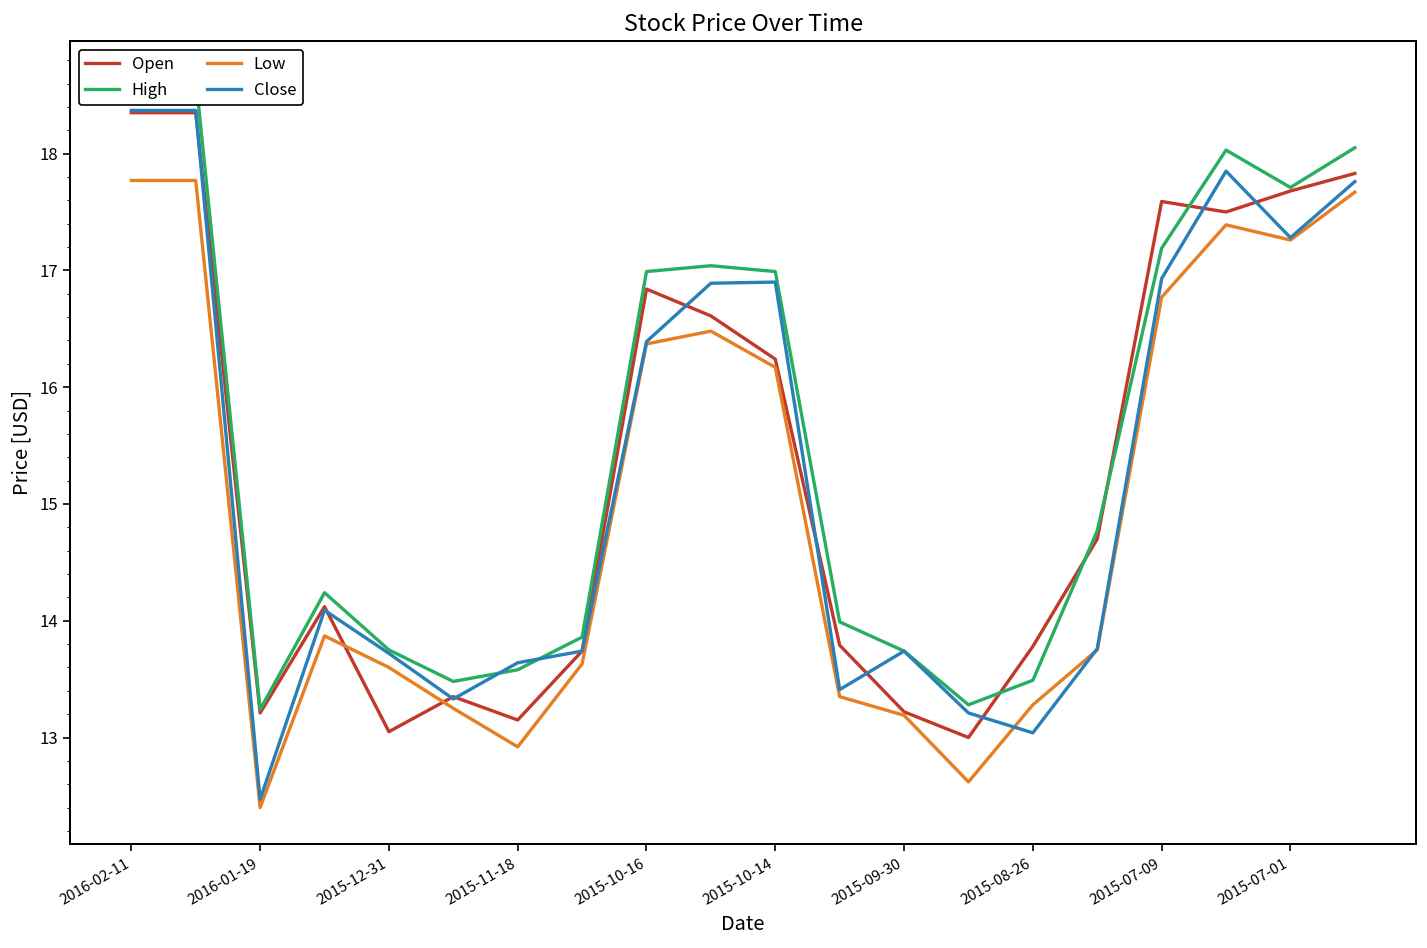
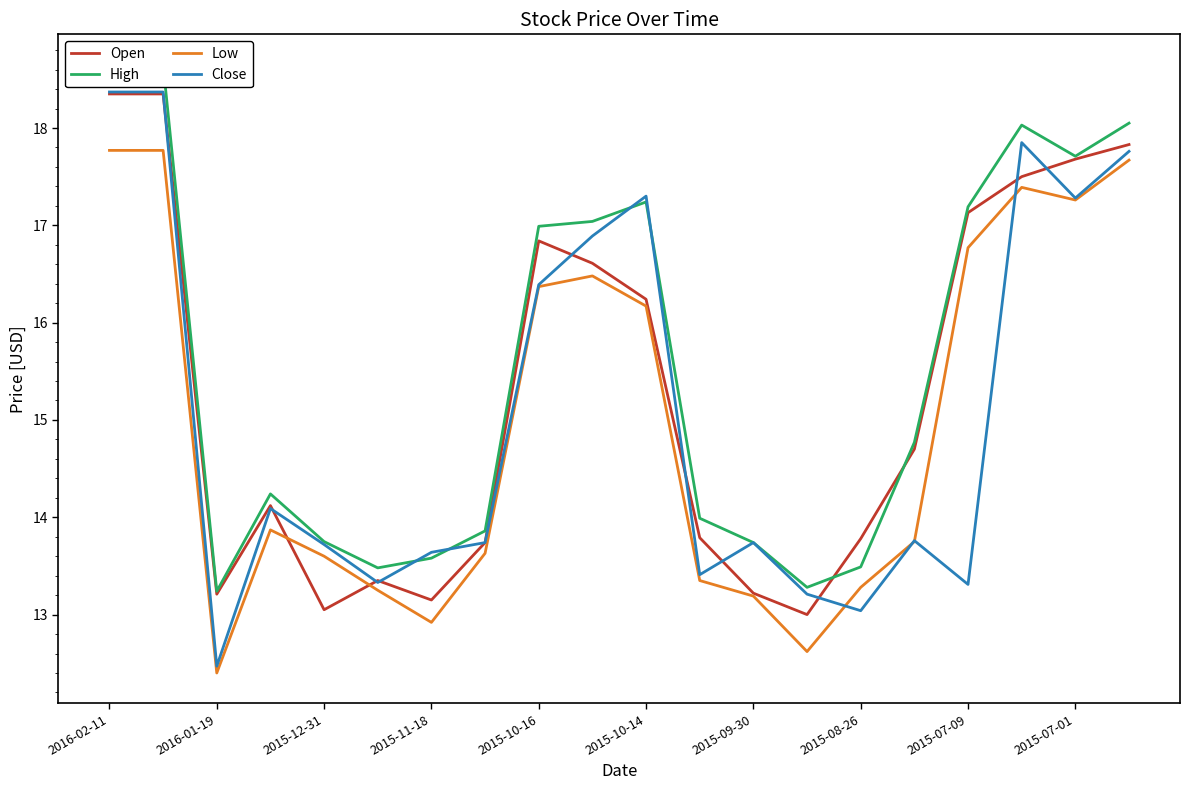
High, 2015-10-14: 17.0 -> 17.2
Close, 2015-10-14: 16.9 -> 17.3
Open, 2015-07-09: 17.6 -> 17.1
Close, 2015-07-09: 16.9 -> 13.3
